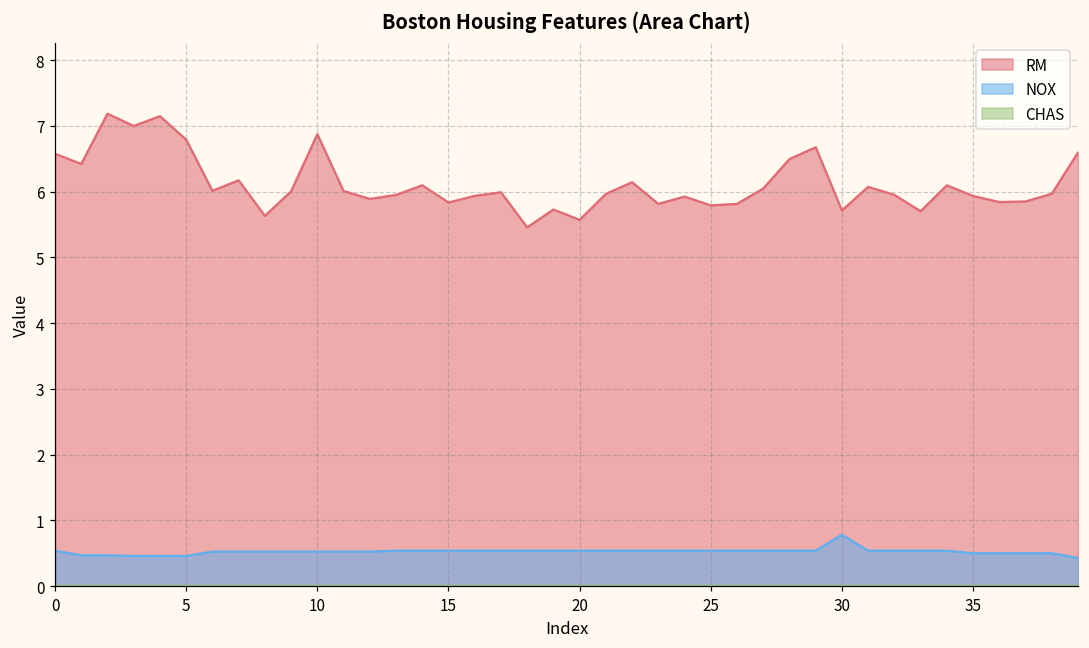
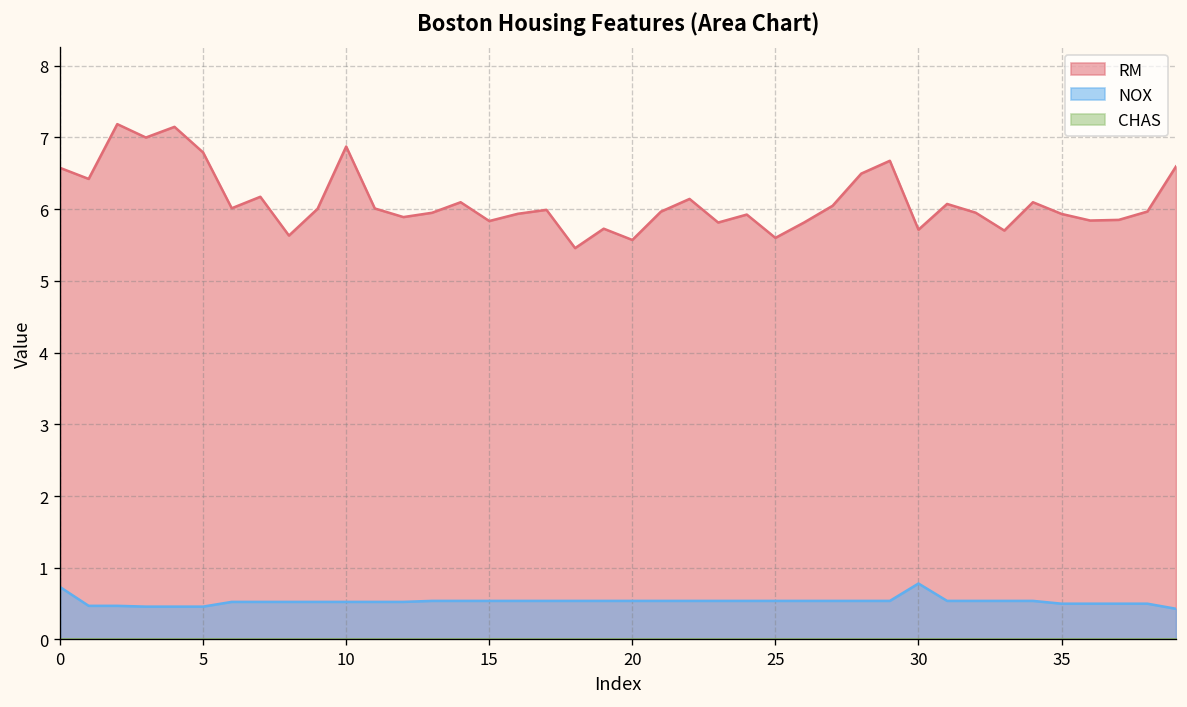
NOX, 0: 0.5 -> 0.7
RM, 25: 5.8 -> 5.6
